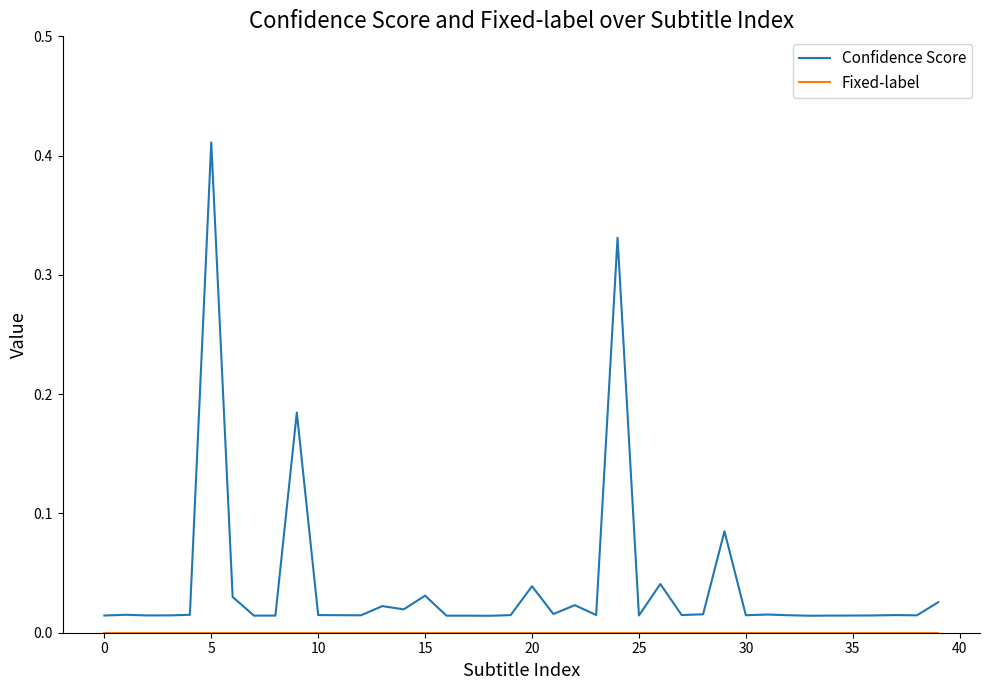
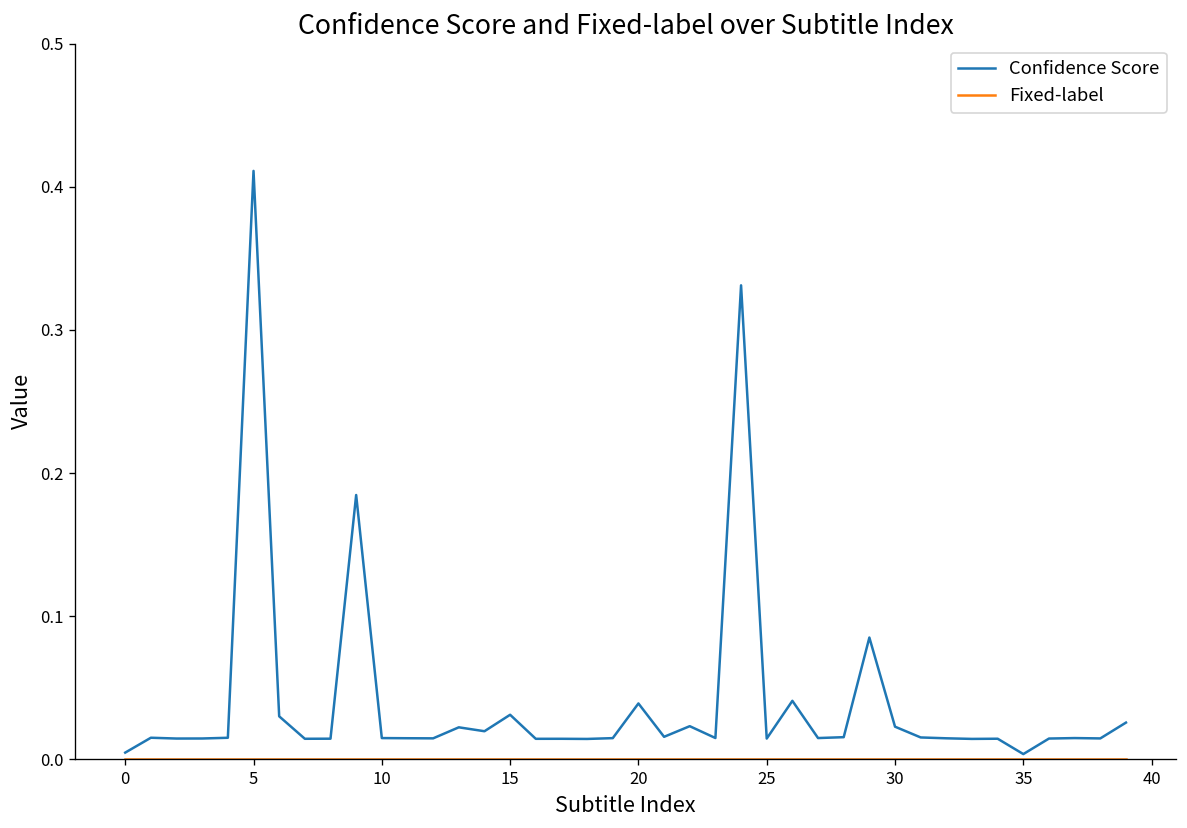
Confidence Score, 0: 0.014 -> 0.005
Confidence Score, 30: 0.015 -> 0.023
Confidence Score, 35: 0.014 -> 0.004
